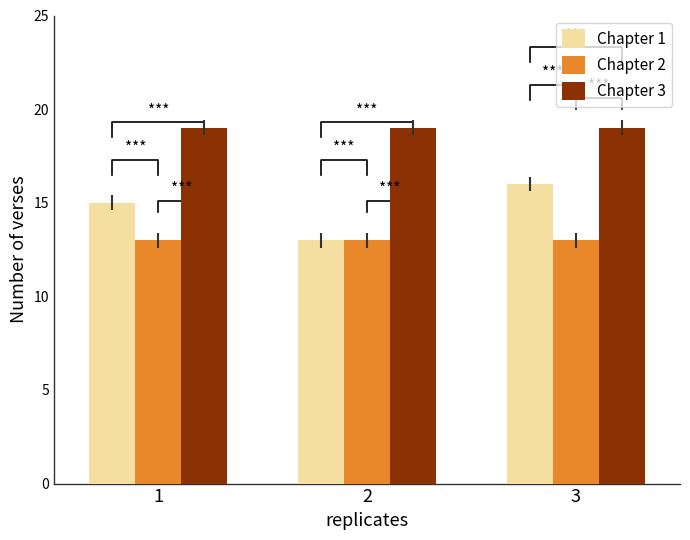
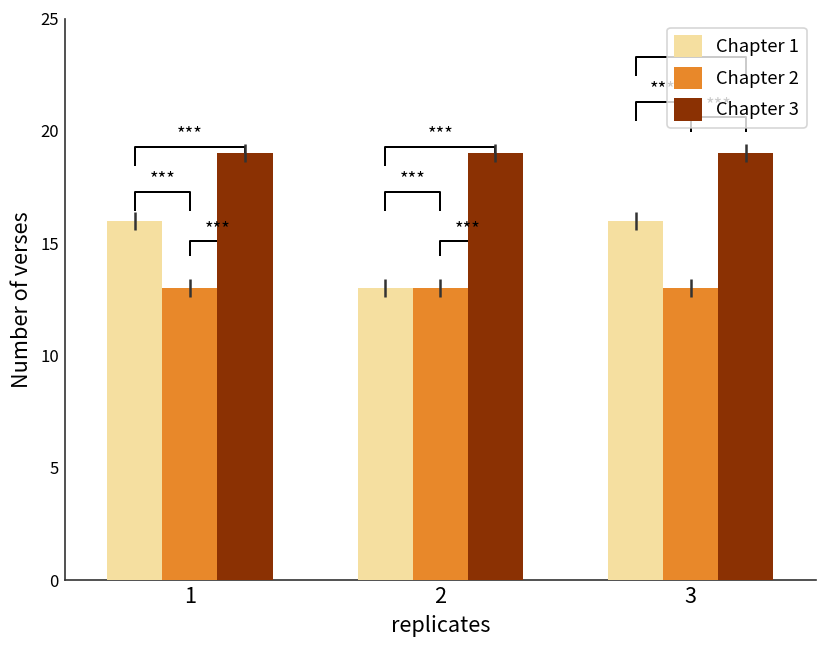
Chapter 1, 1: 15 -> 16
